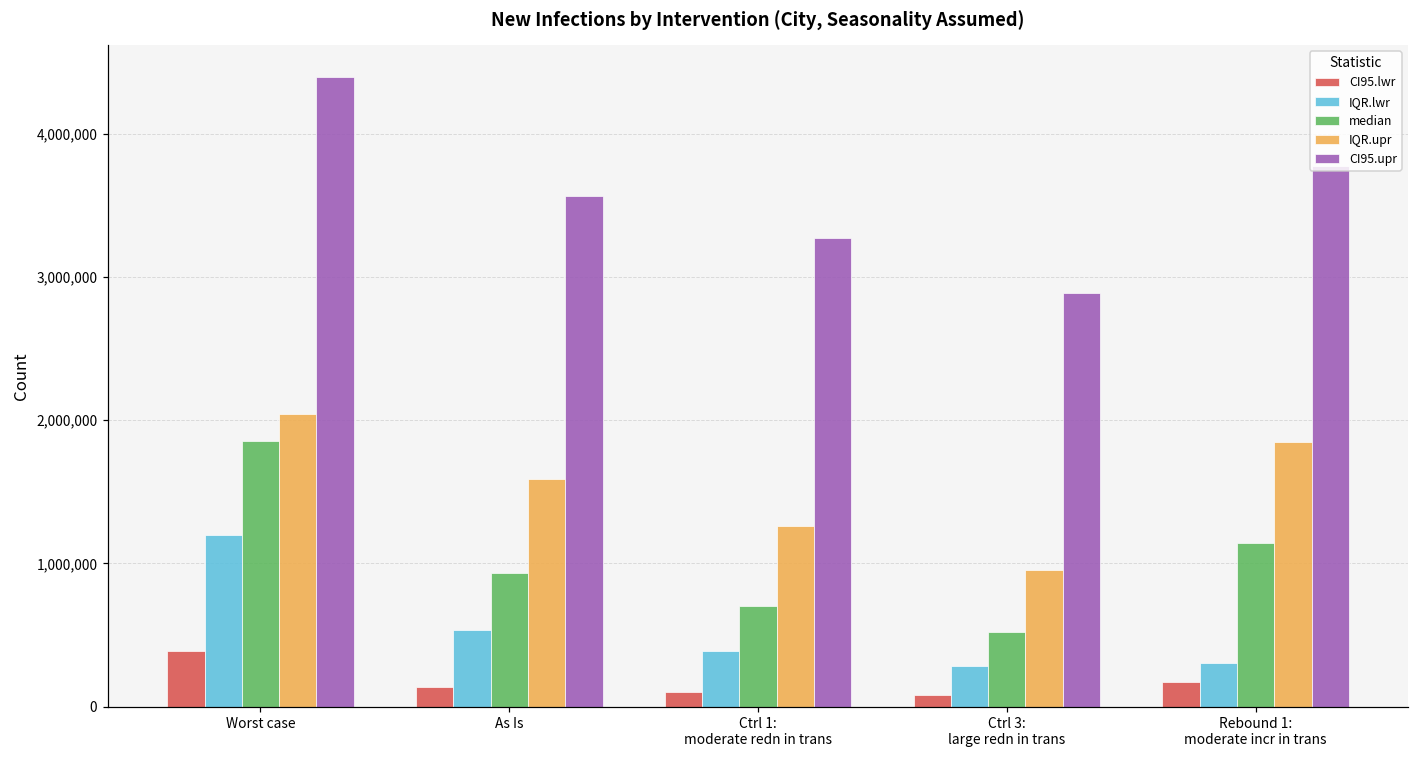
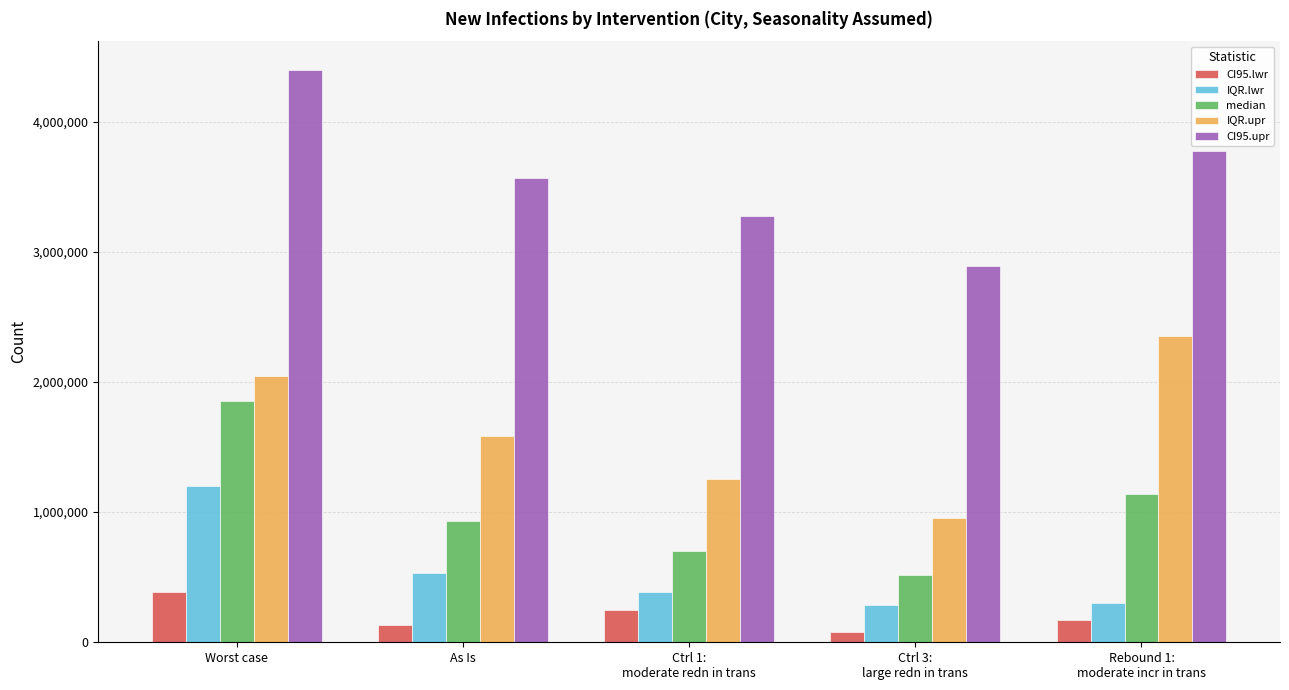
CI95.lwr, Ctrl 1: moderate redn in trans: 100,000 -> 250,000
IQR.upr, Rebound 1: moderate incr in trans: 1,850,000 -> 2,350,000
